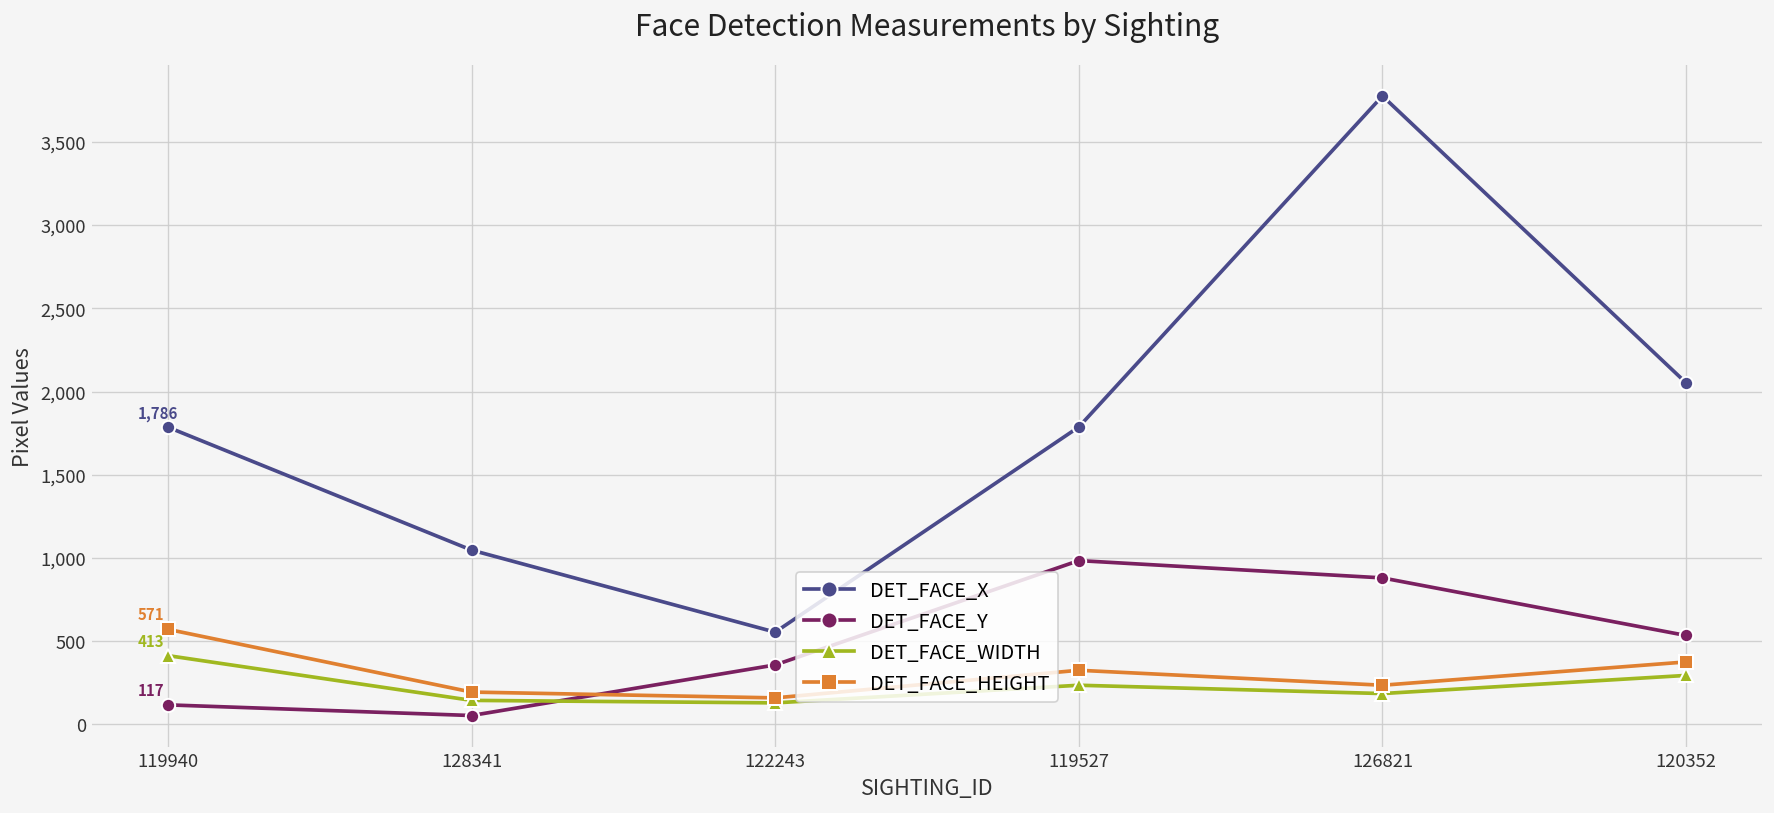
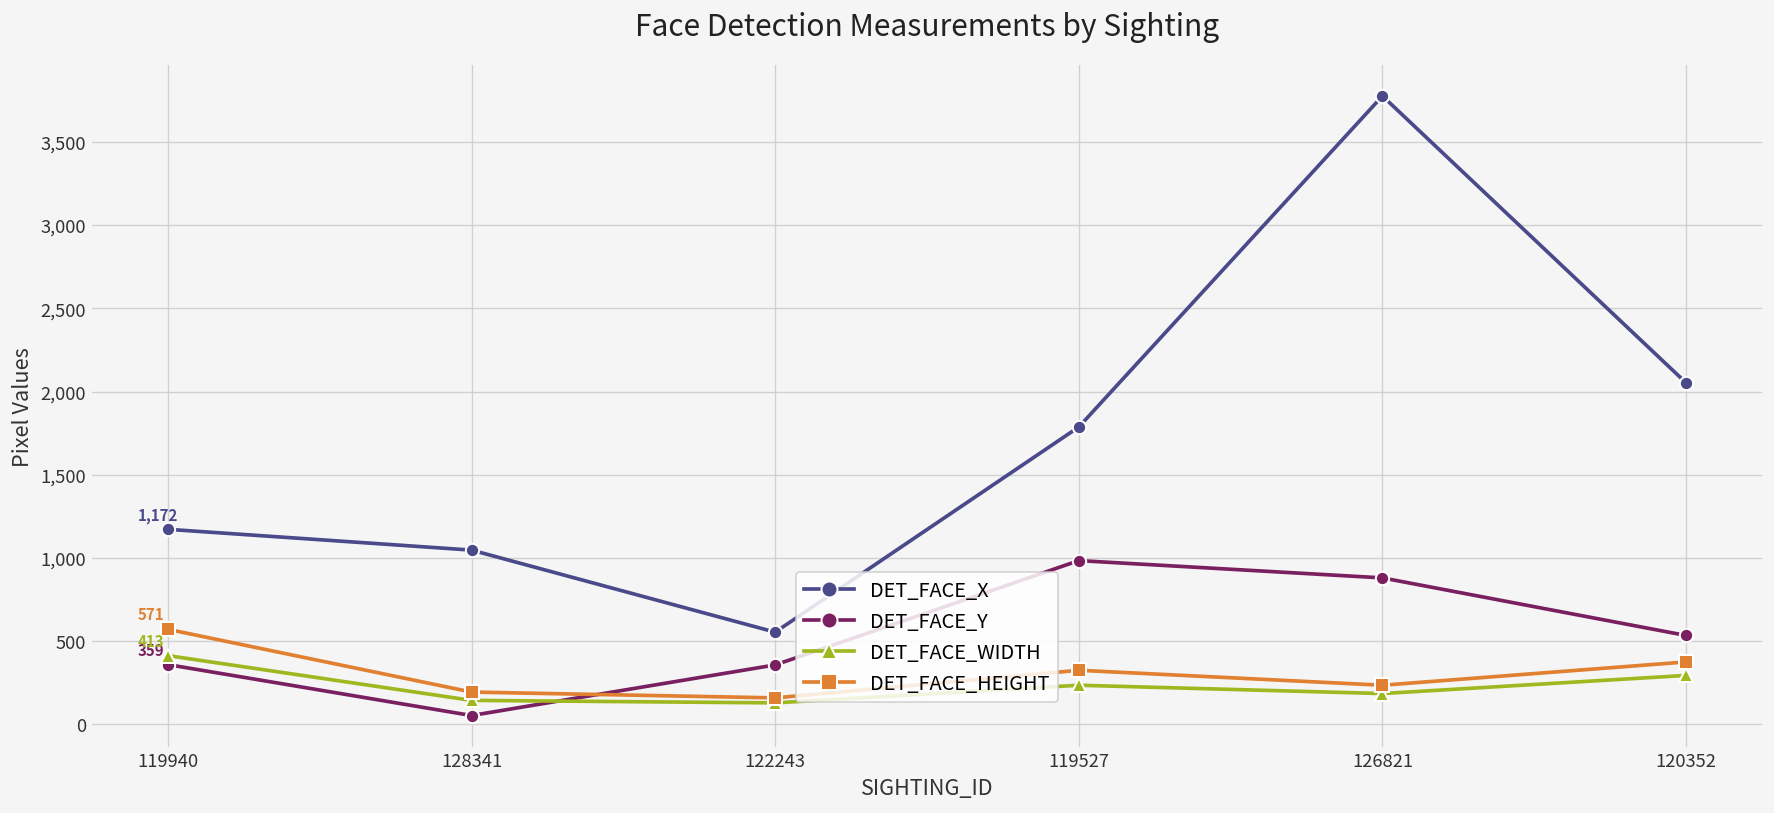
DET_FACE_X, 119940: 1,786 -> 1,172
DET_FACE_Y, 119940: 117 -> 359
